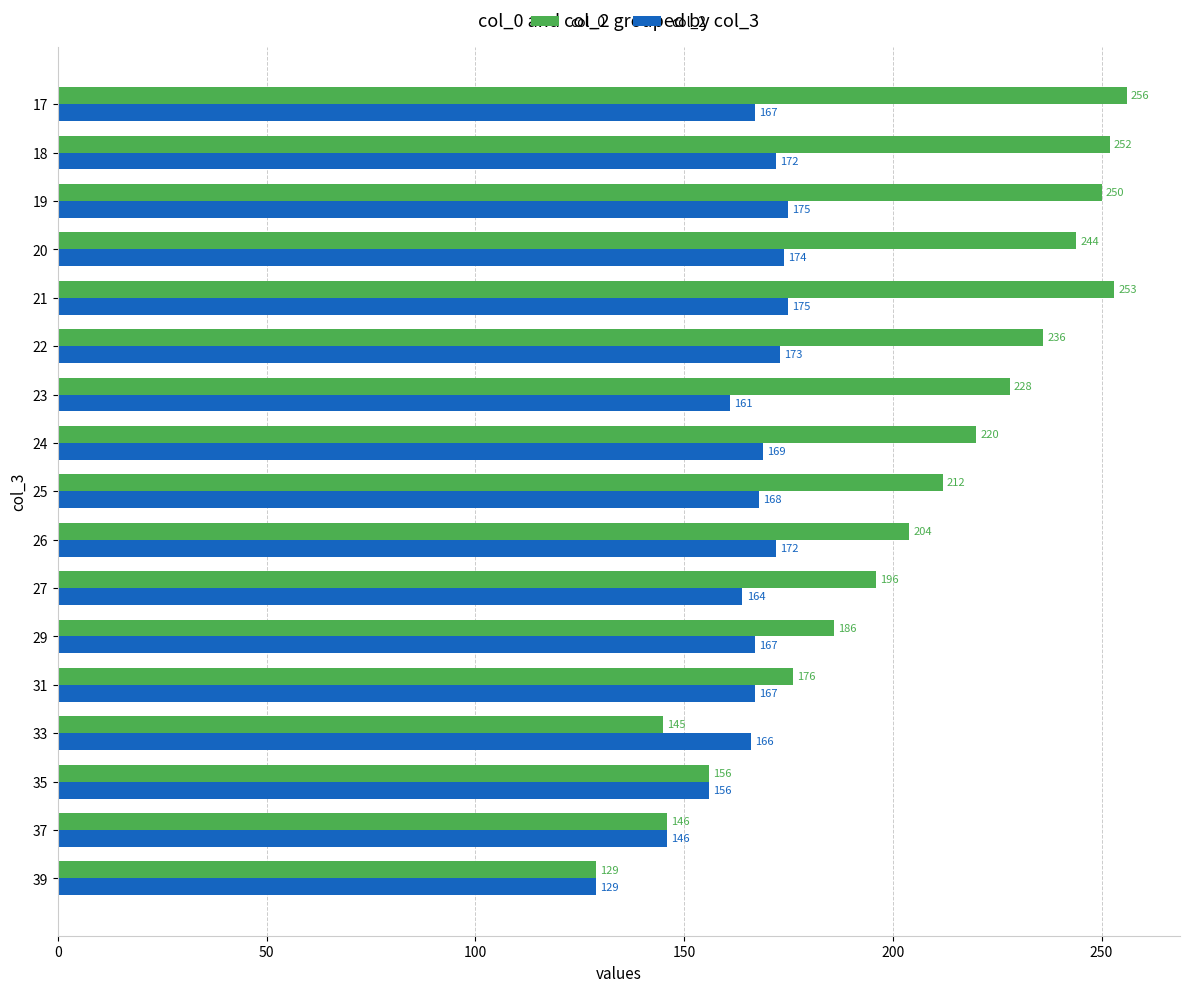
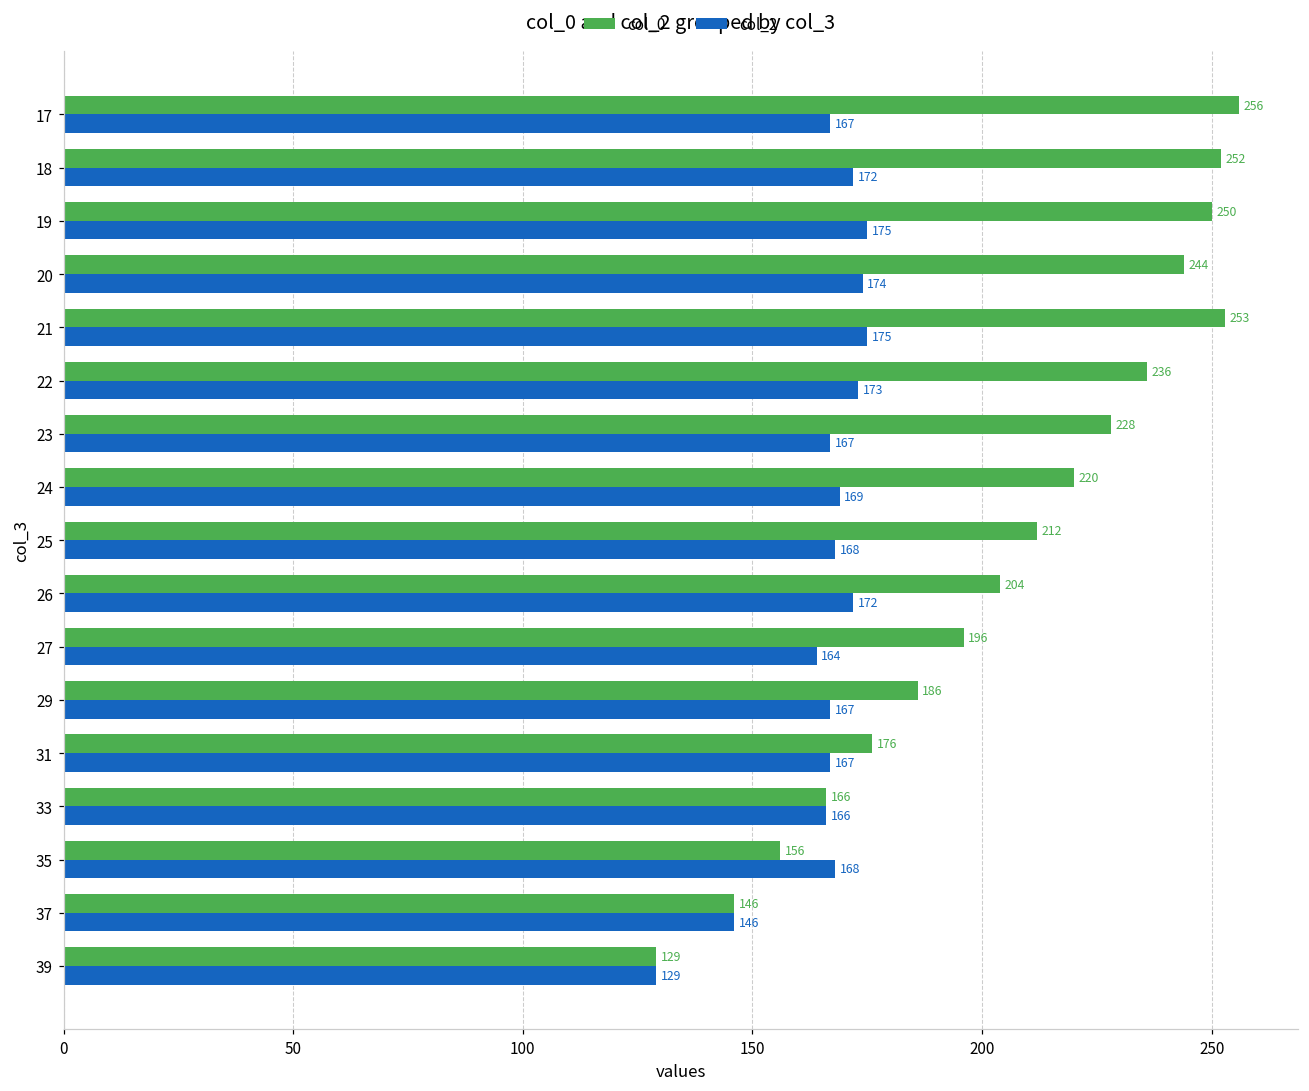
col_2, 23: 161 -> 167
col_0, 33: 145 -> 166
col_2, 35: 156 -> 168
